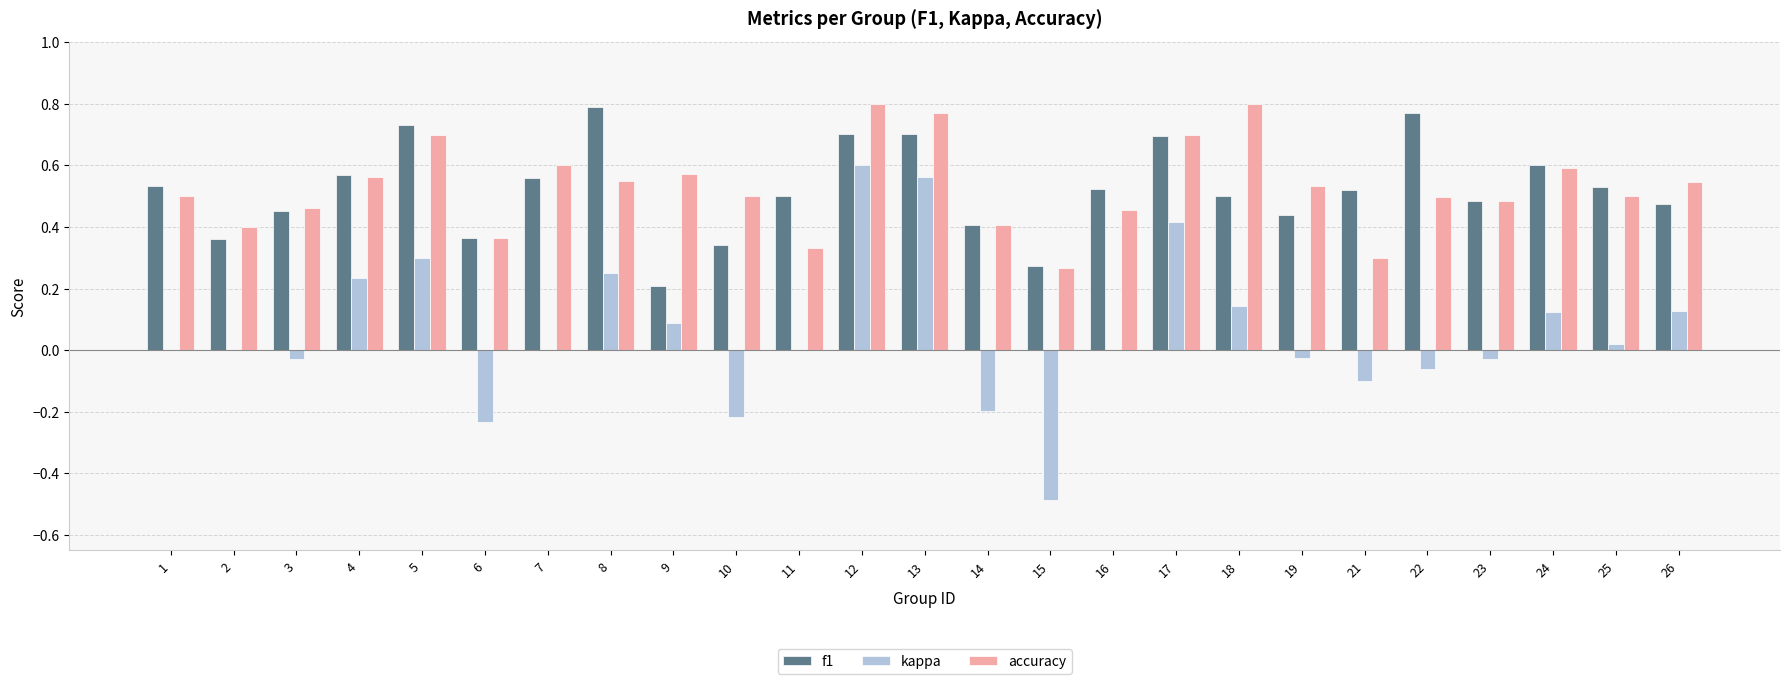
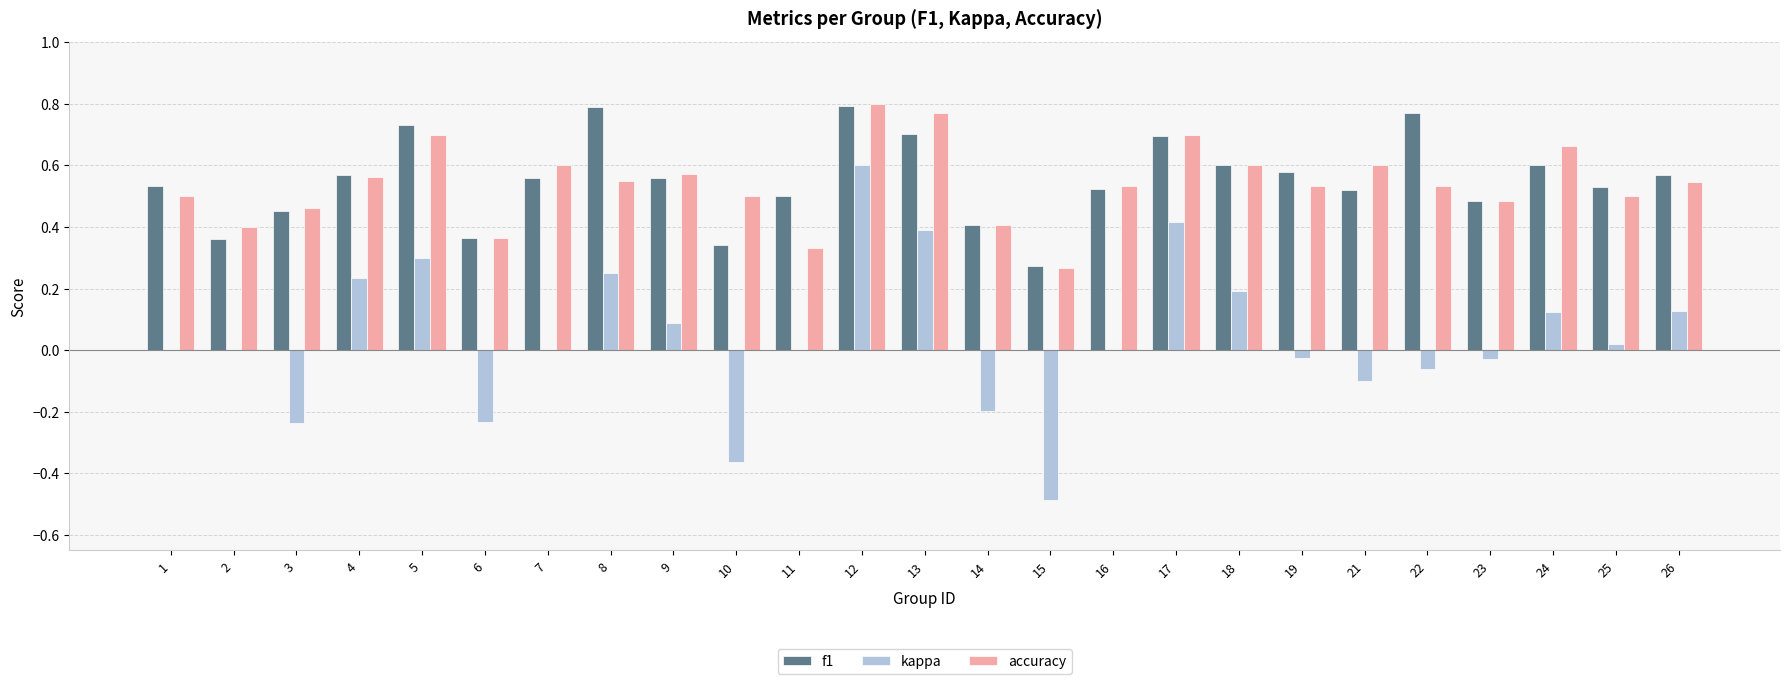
kappa, 3: -0.03 -> -0.24
f1, 9: 0.21 -> 0.56
kappa, 10: -0.22 -> -0.36
f1, 12: 0.70 -> 0.79
kappa, 13: 0.56 -> 0.39
accuracy, 16: 0.45 -> 0.53
f1, 18: 0.5 -> 0.6
kappa, 18: 0.14 -> 0.19
accuracy, 18: 0.8 -> 0.6
f1, 19: 0.44 -> 0.58
accuracy, 21: 0.3 -> 0.6
accuracy, 22: 0.50 -> 0.53
accuracy, 24: 0.59 -> 0.66
f1, 26: 0.47 -> 0.57
